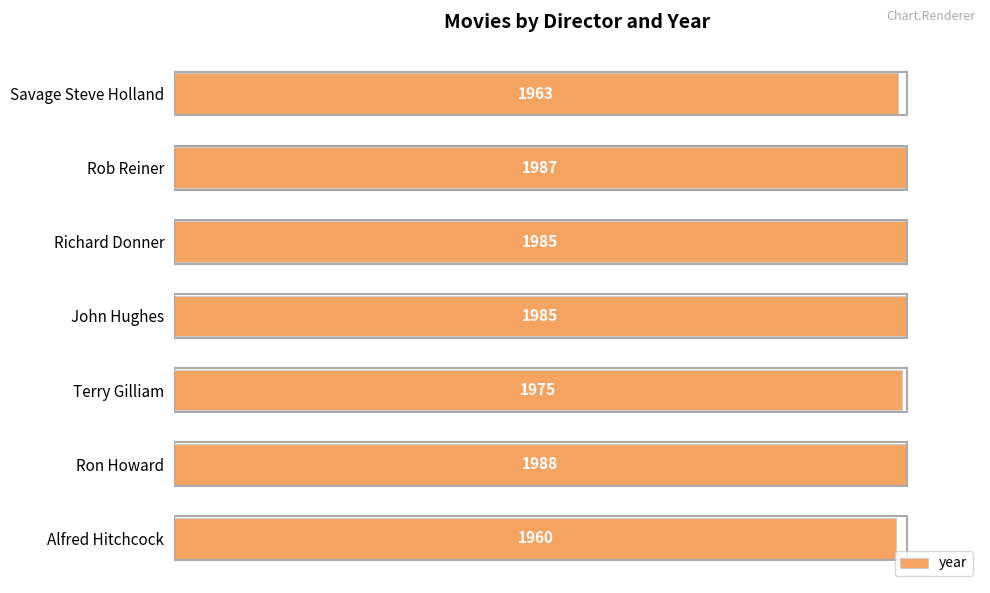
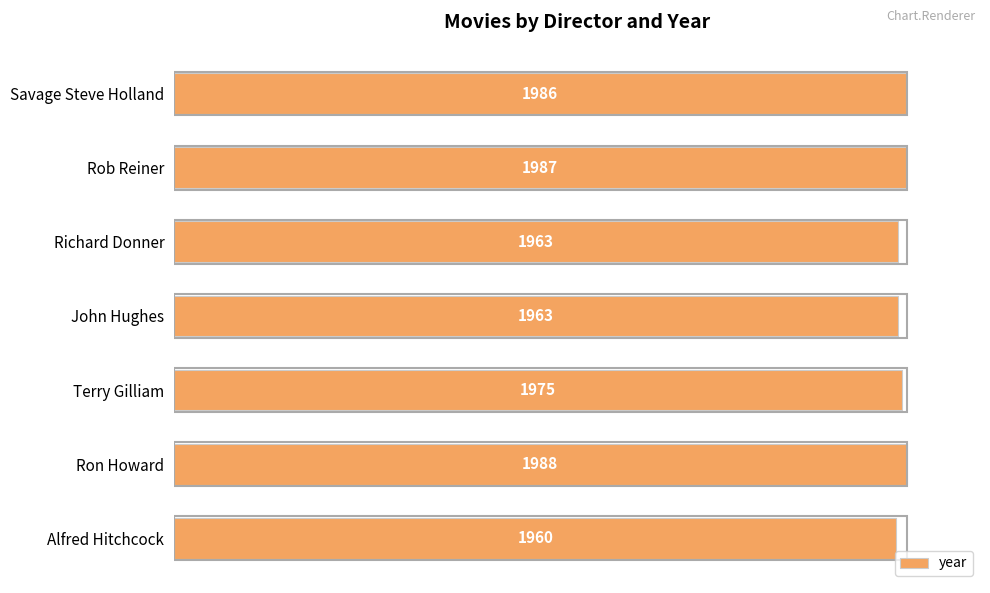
Savage Steve Holland: 1963 -> 1986
Richard Donner: 1985 -> 1963
John Hughes: 1985 -> 1963
